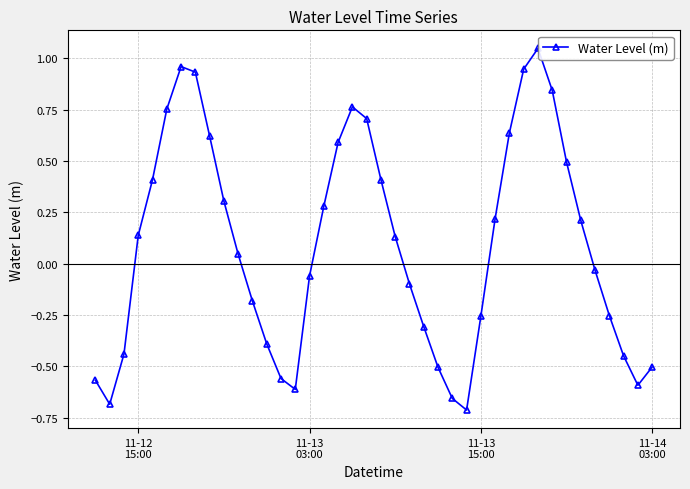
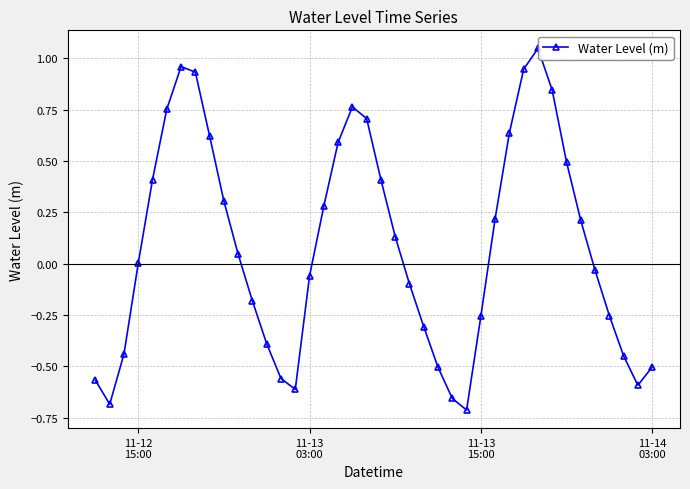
11-12 15:00: 0.14 -> 0.00
